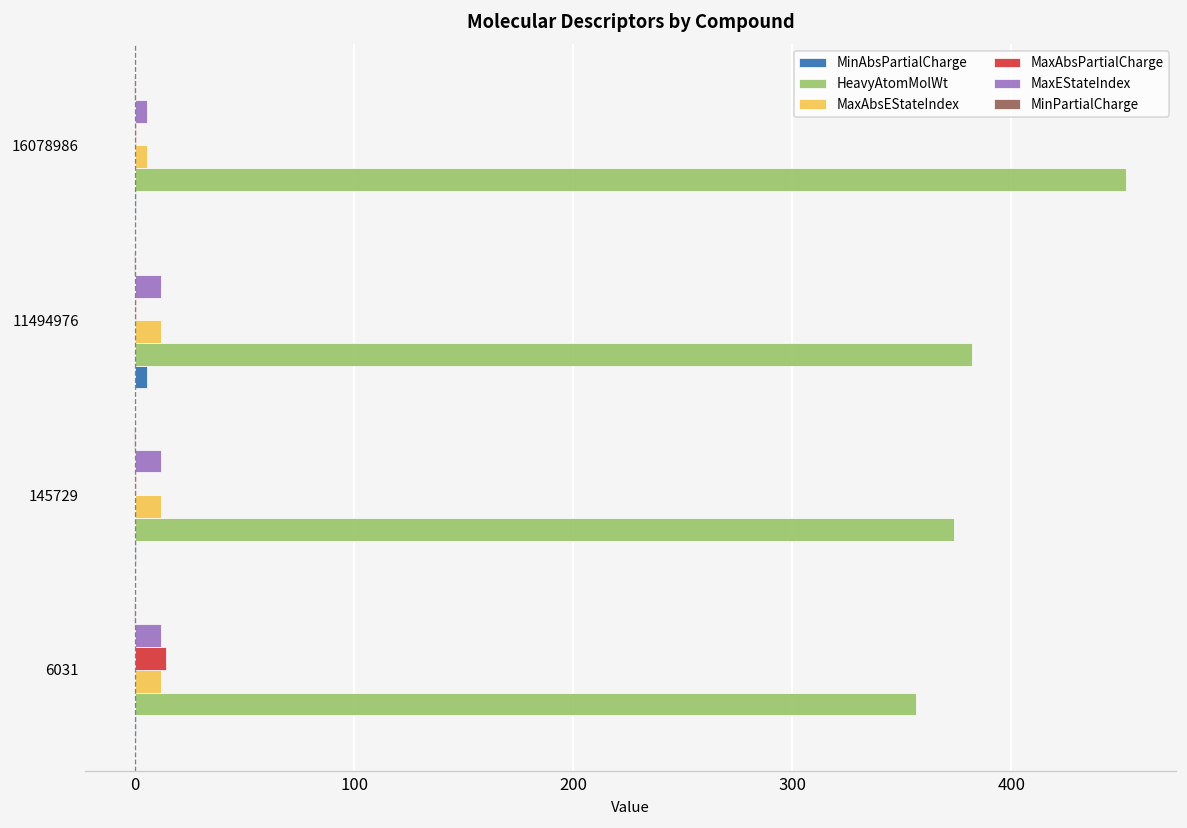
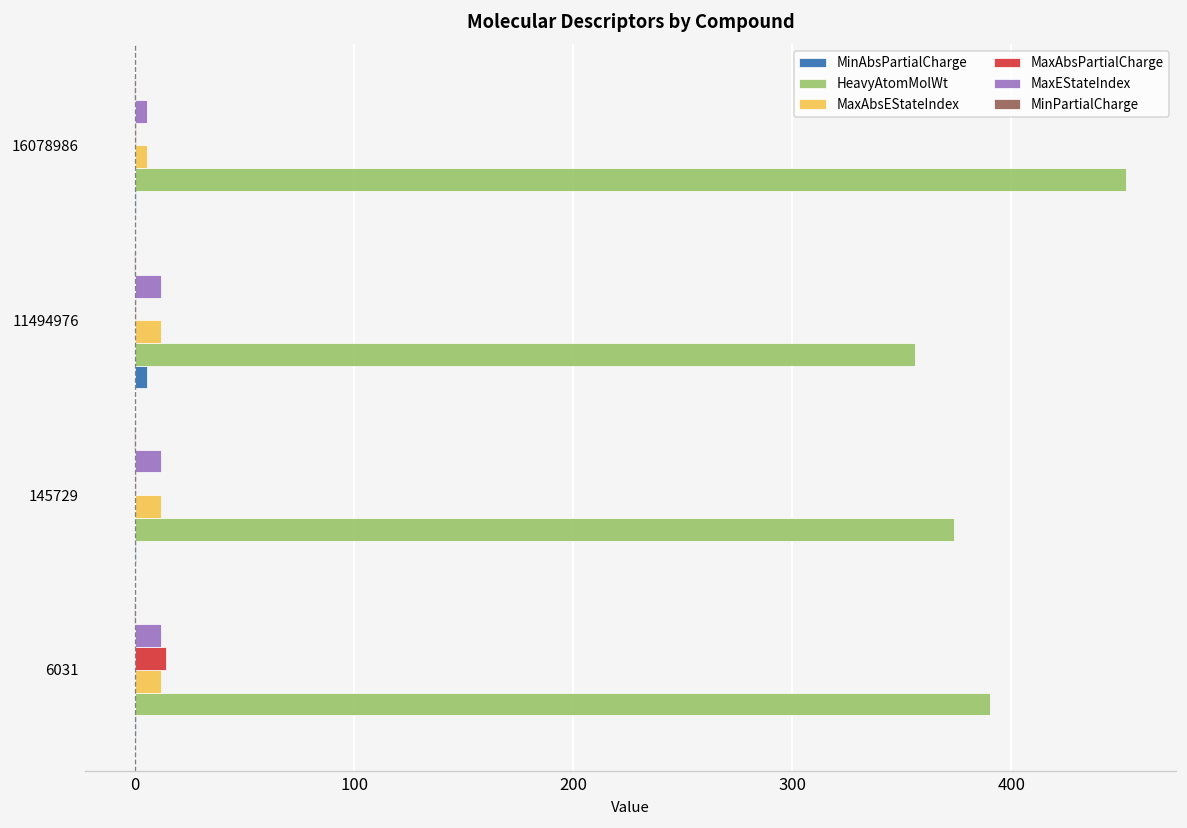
HeavyAtomMolWt, 11494976: 382 -> 356
HeavyAtomMolWt, 6031: 356 -> 390
